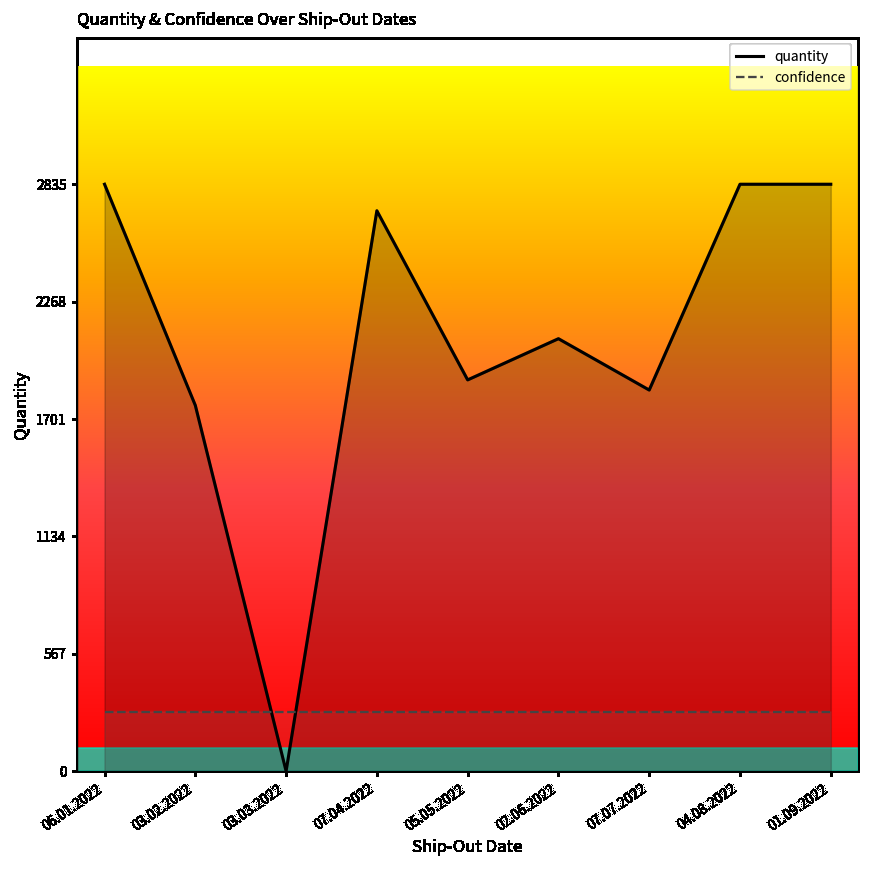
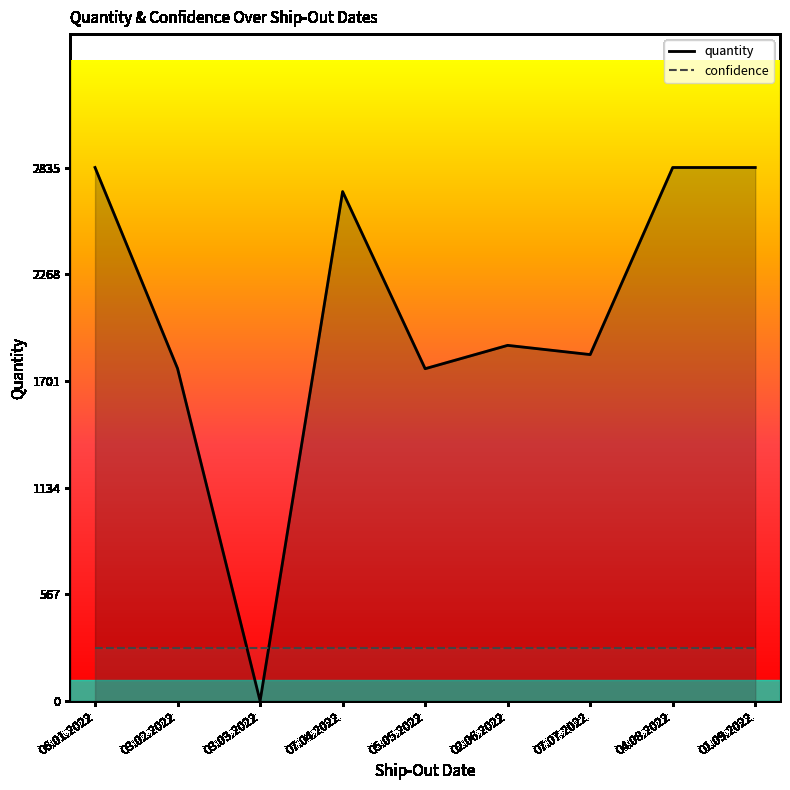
quantity, 05.05.2022: 1890 -> 1770
quantity, 02.06.2022: 2090 -> 1890
